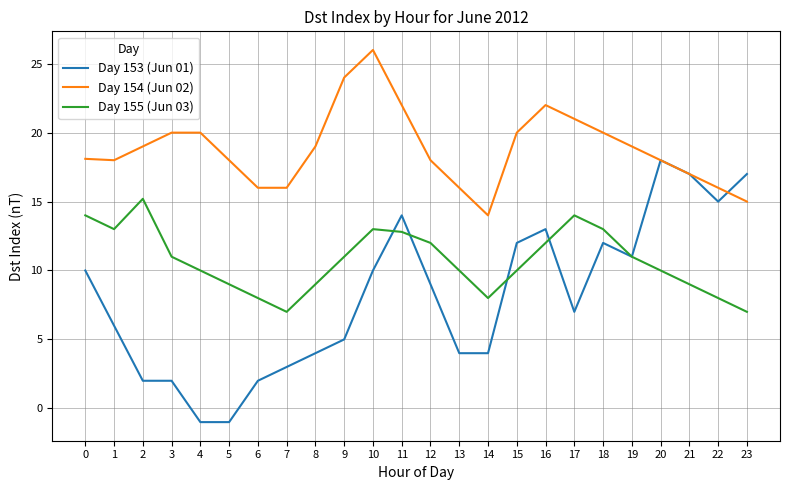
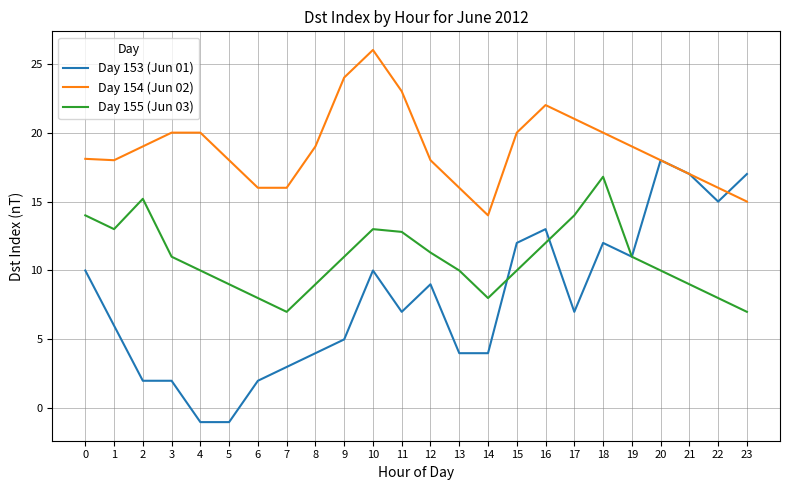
Day 153 (Jun 01), 11: 14 -> 7
Day 154 (Jun 02), 11: 22 -> 23
Day 155 (Jun 03), 12: 12.0 -> 11.3
Day 155 (Jun 03), 18: 13.0 -> 16.8
